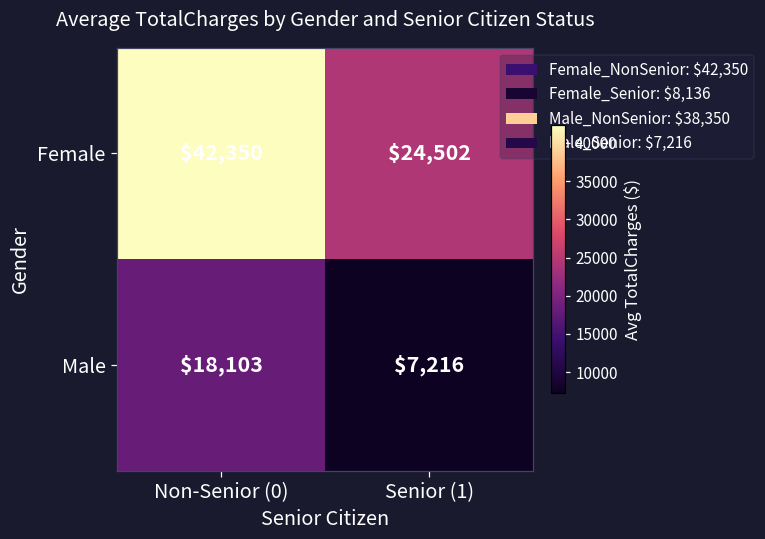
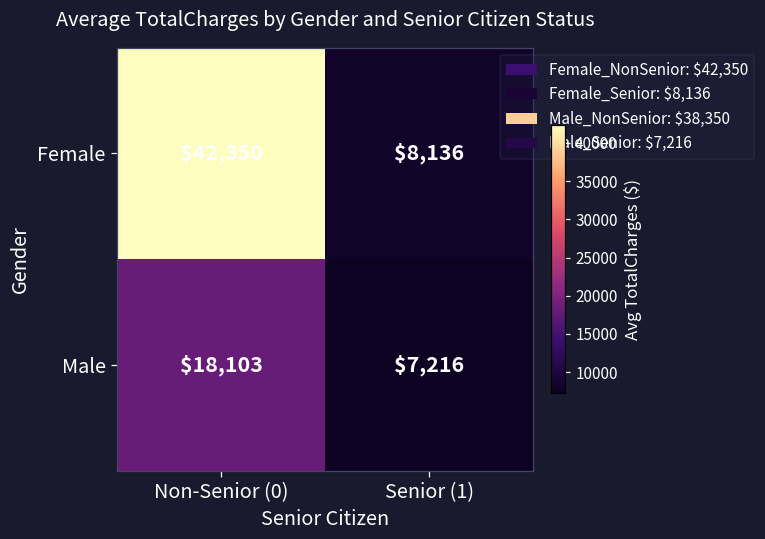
Female, Senior (1): $24,502 -> $8,136
